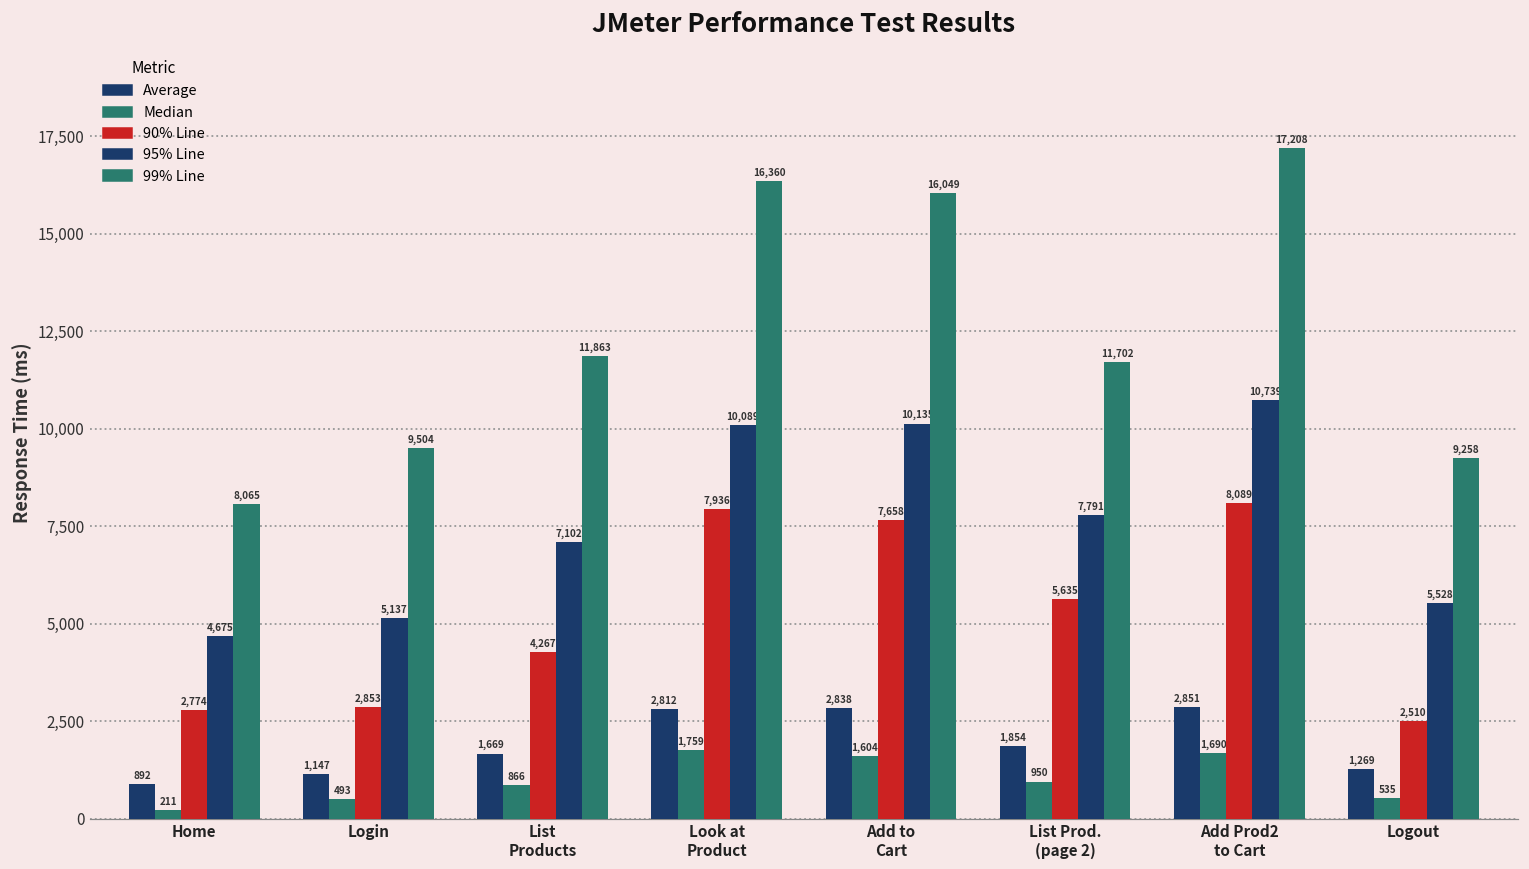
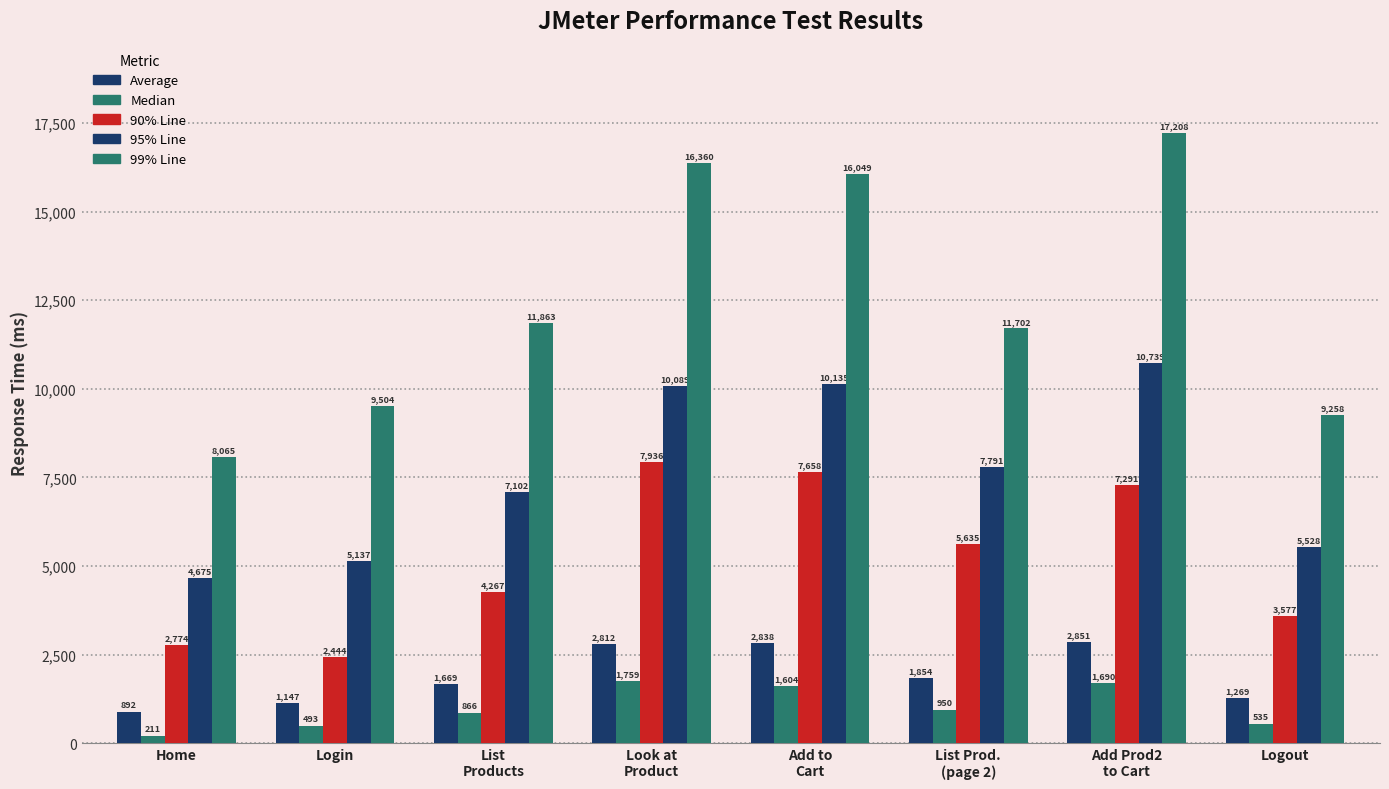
90% Line, Login: 2,853 -> 2,444
90% Line, Add Prod2 to Cart: 8,089 -> 7,291
90% Line, Logout: 2,510 -> 3,577
